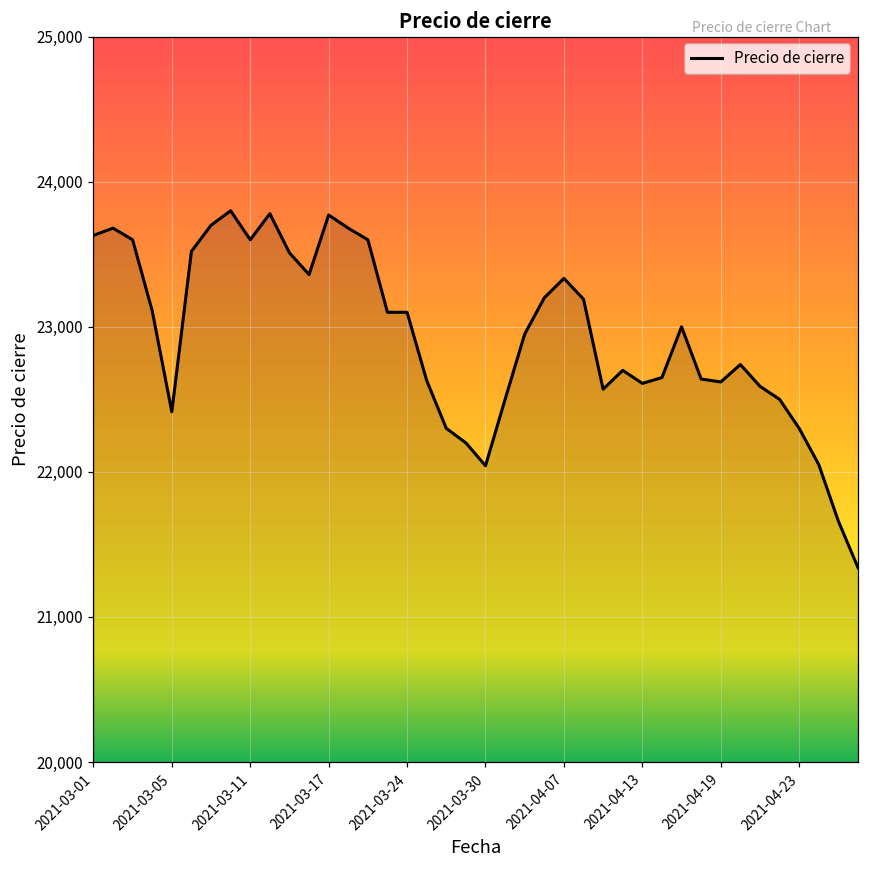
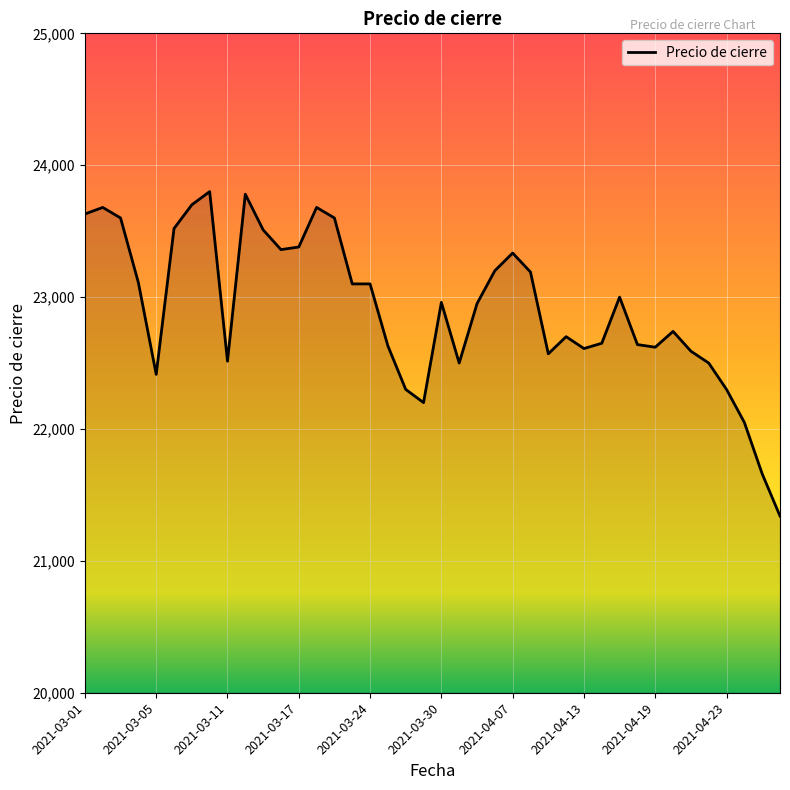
2021-03-11: 23,600 -> 22,510
2021-03-17: 23,770 -> 23,380
2021-03-30: 22,040 -> 22,960
